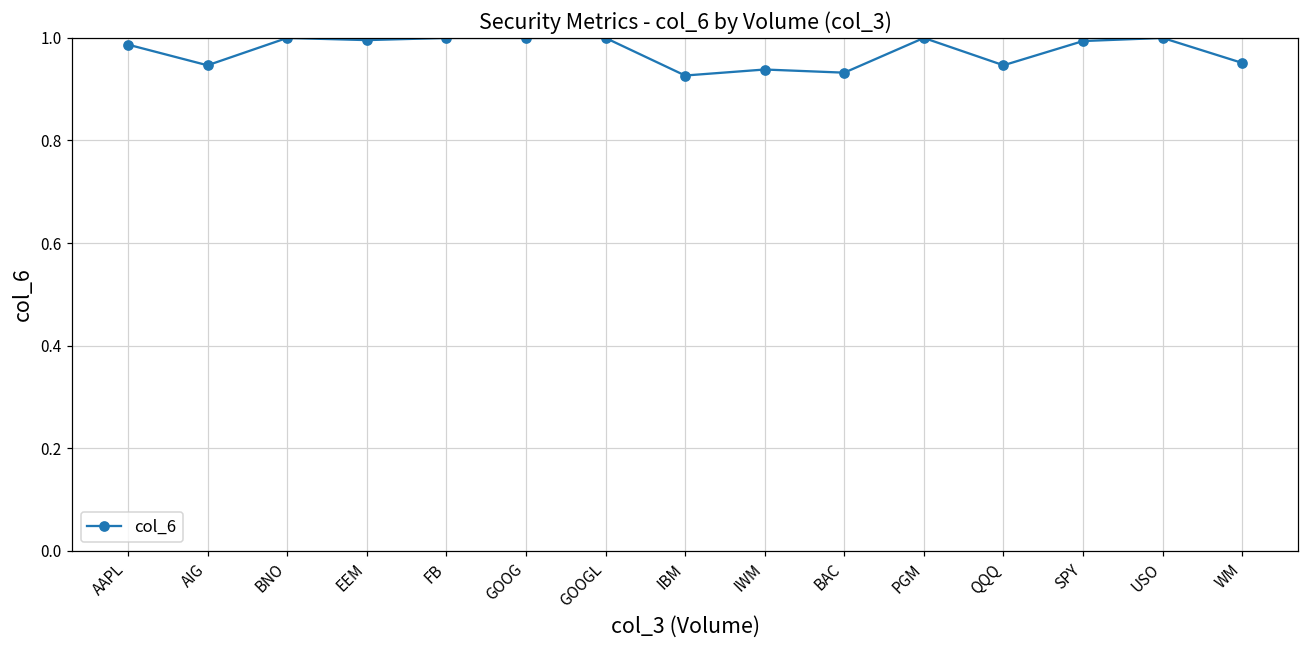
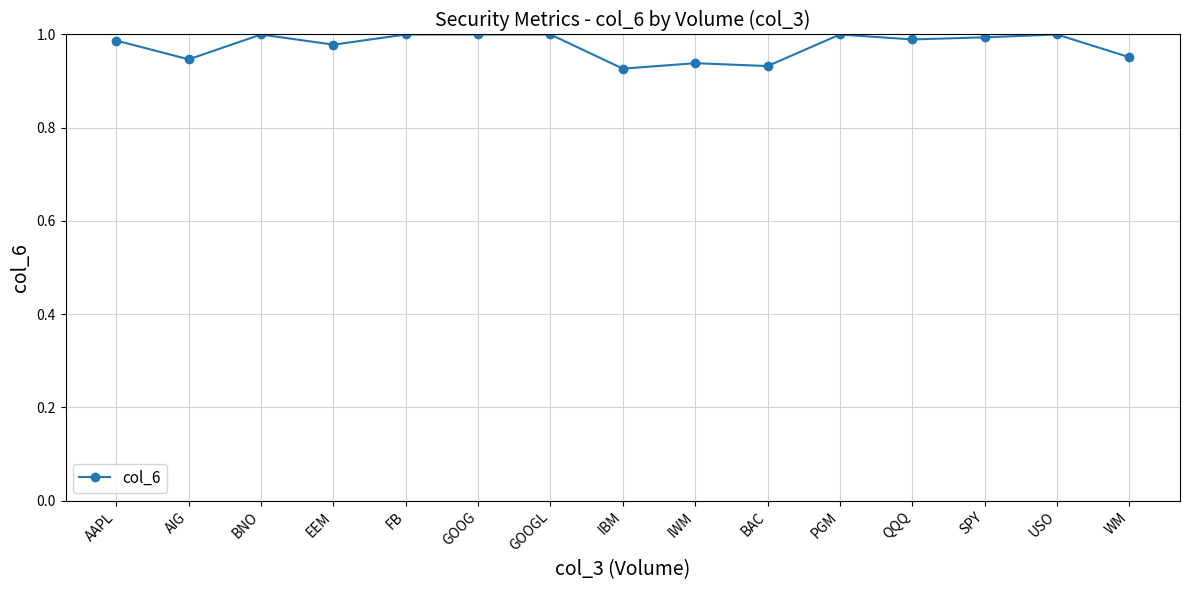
EEM: 1.00 -> 0.98
QQQ: 0.95 -> 0.99
